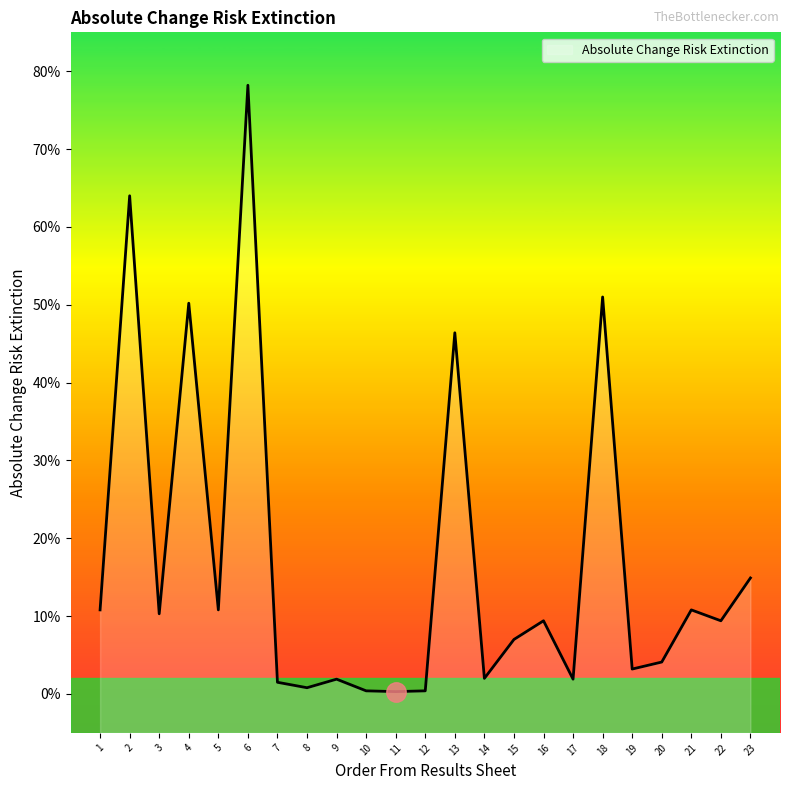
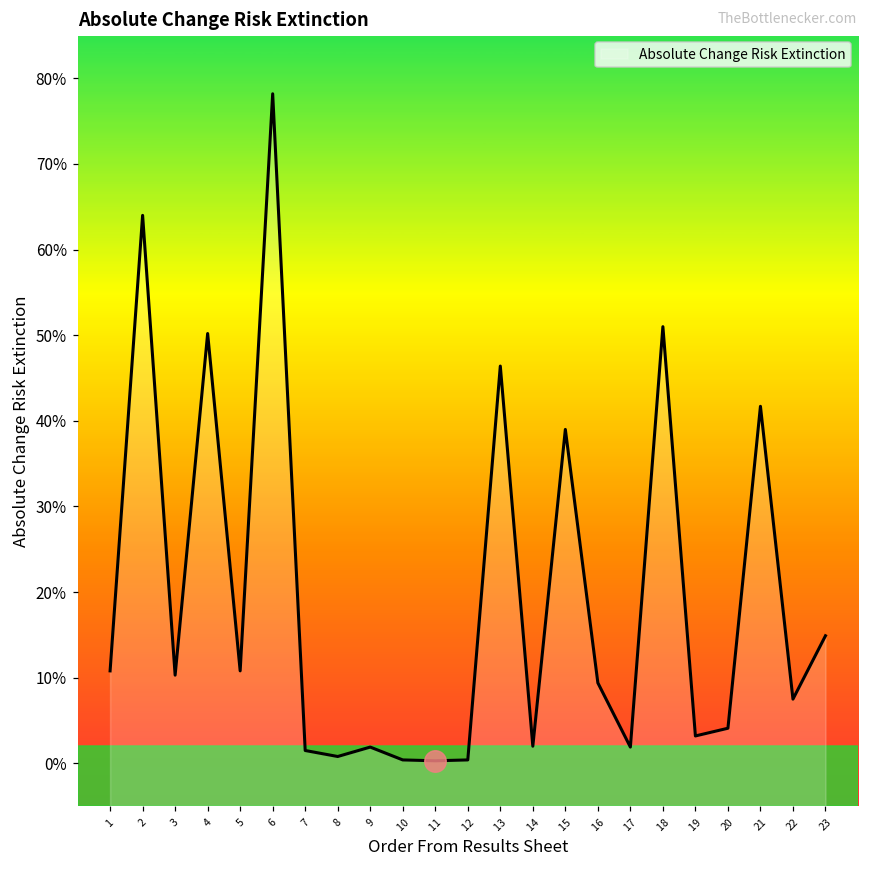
Absolute Change Risk Extinction, 15: 7% -> 39%
Absolute Change Risk Extinction, 21: 11% -> 42%
Absolute Change Risk Extinction, 22: 9% -> 8%
